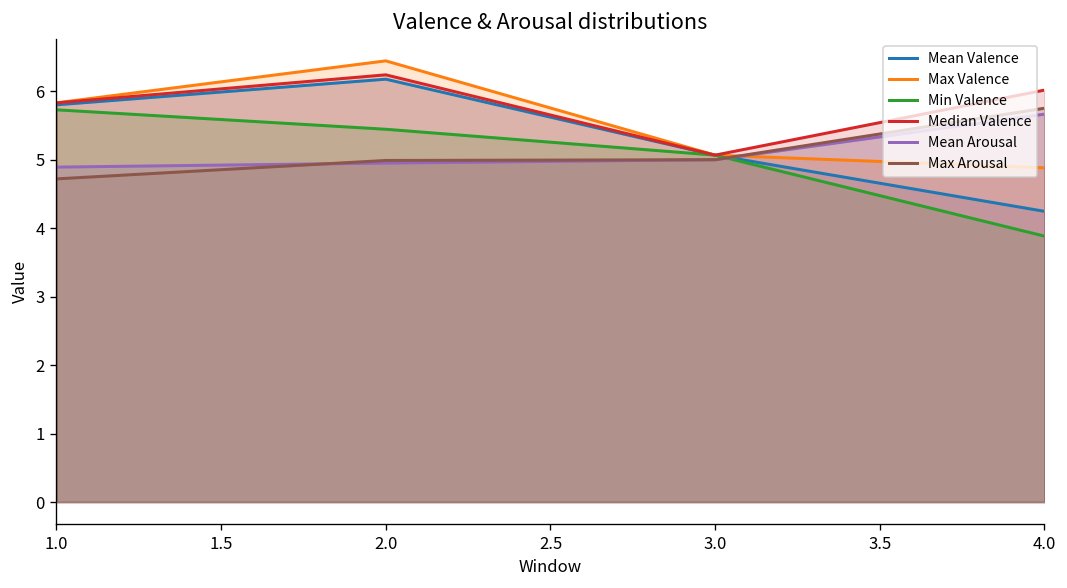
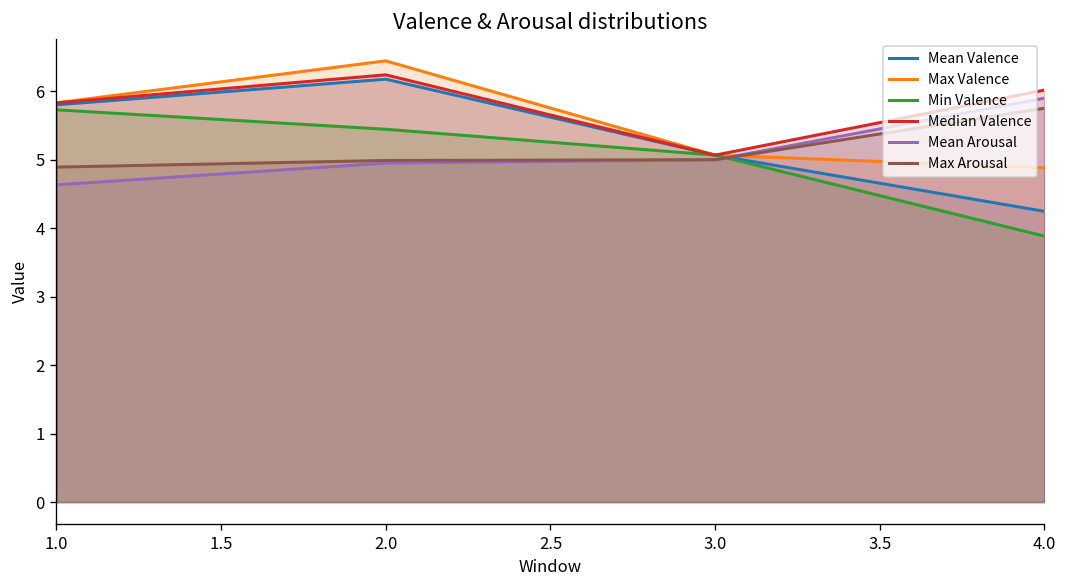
Mean Arousal, 1.0: 4.9 -> 4.6
Max Arousal, 1.0: 4.7 -> 4.9
Mean Arousal, 4.0: 5.7 -> 5.9
